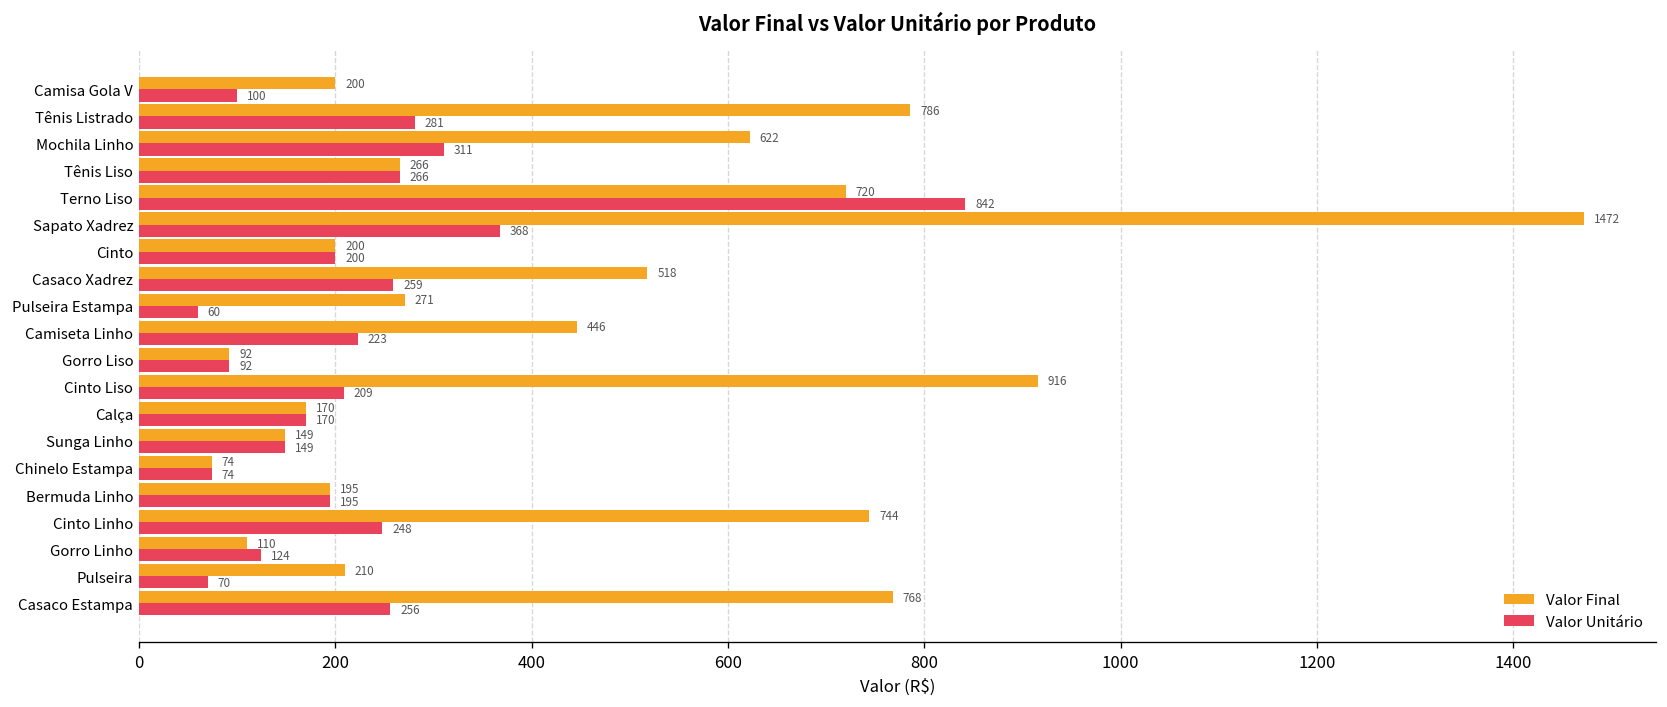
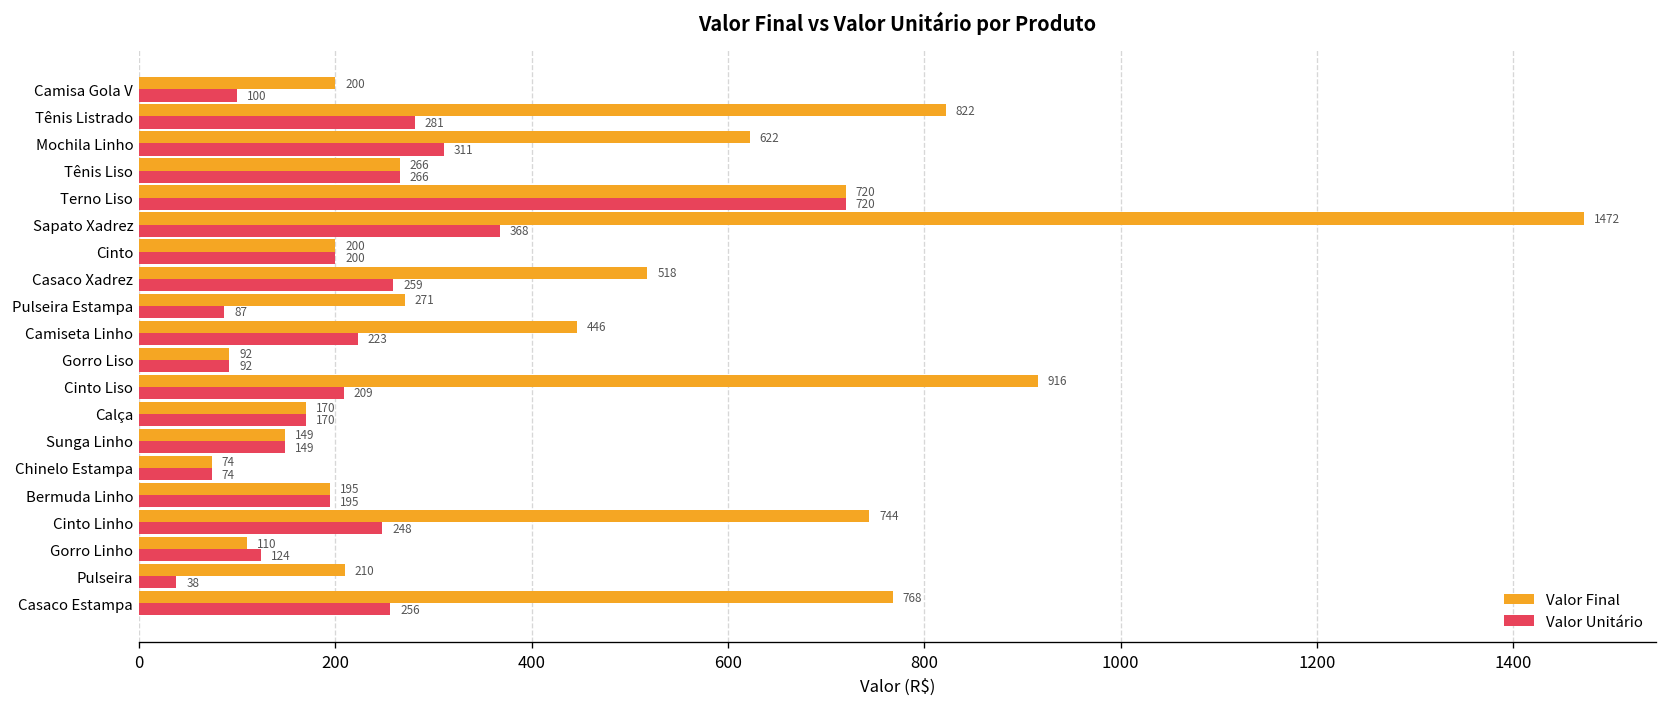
Valor Final, Tênis Listrado: 786 -> 822
Valor Unitário, Terno Liso: 842 -> 720
Valor Unitário, Pulseira Estampa: 60 -> 87
Valor Unitário, Pulseira: 70 -> 38
